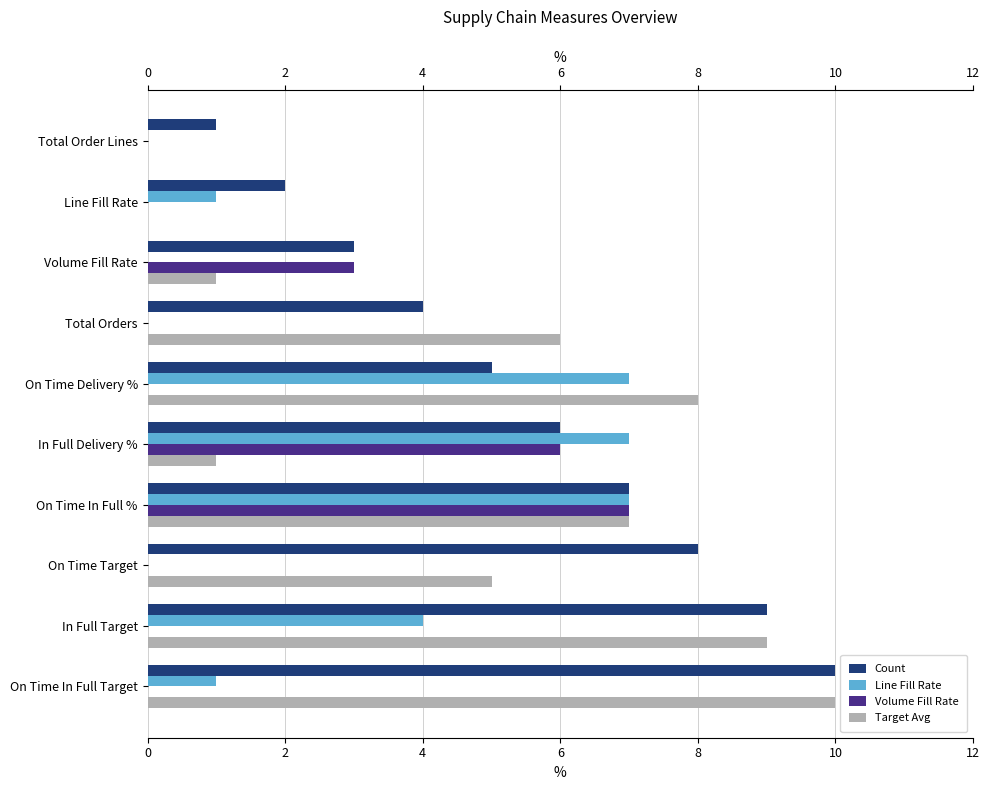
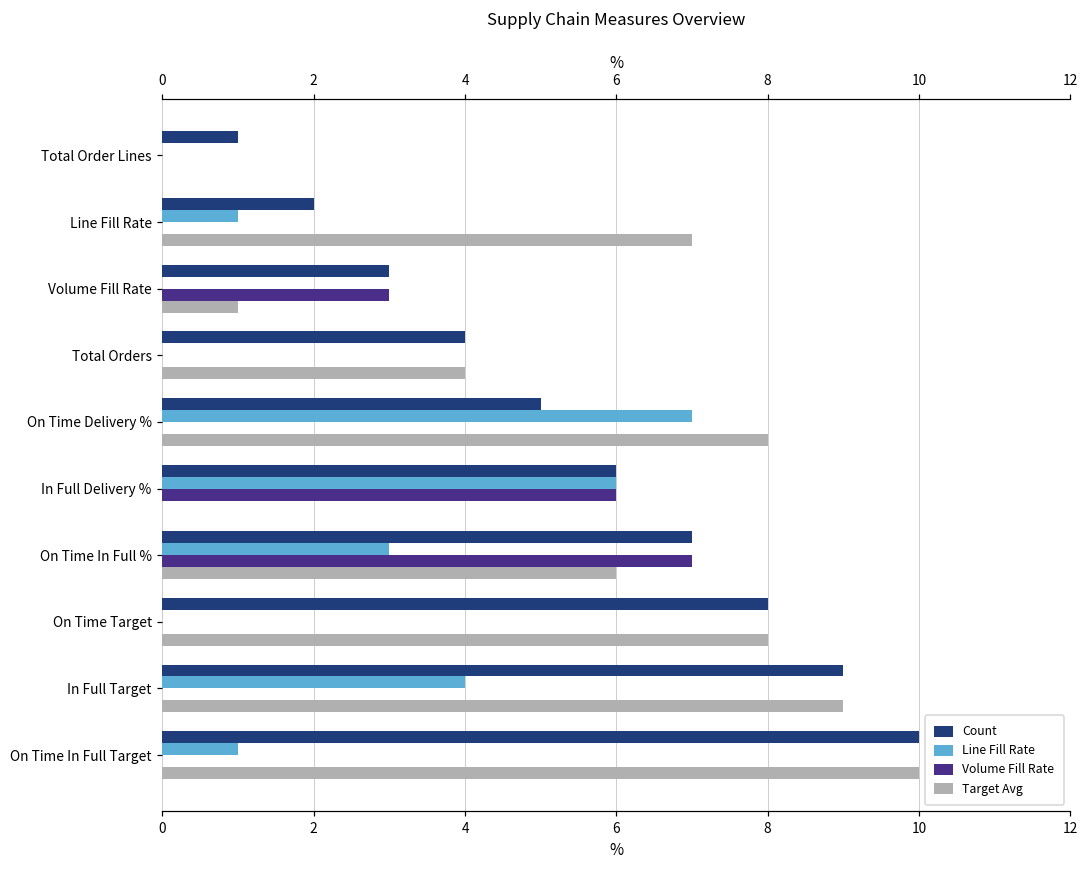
Target Avg, Line Fill Rate: 0 -> 7
Target Avg, Total Orders: 6 -> 4
Line Fill Rate, In Full Delivery %: 7 -> 6
Target Avg, In Full Delivery %: 1 -> 0
Line Fill Rate, On Time In Full %: 7 -> 3
Target Avg, On Time In Full %: 7 -> 6
Target Avg, On Time Target: 5 -> 8
